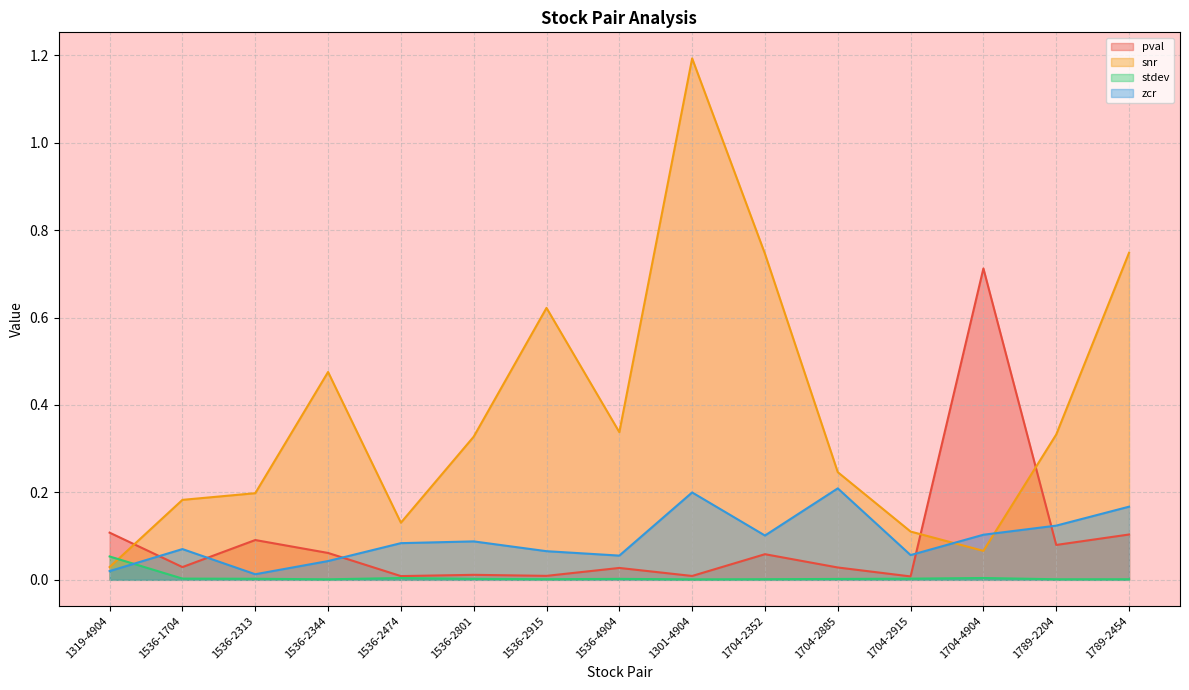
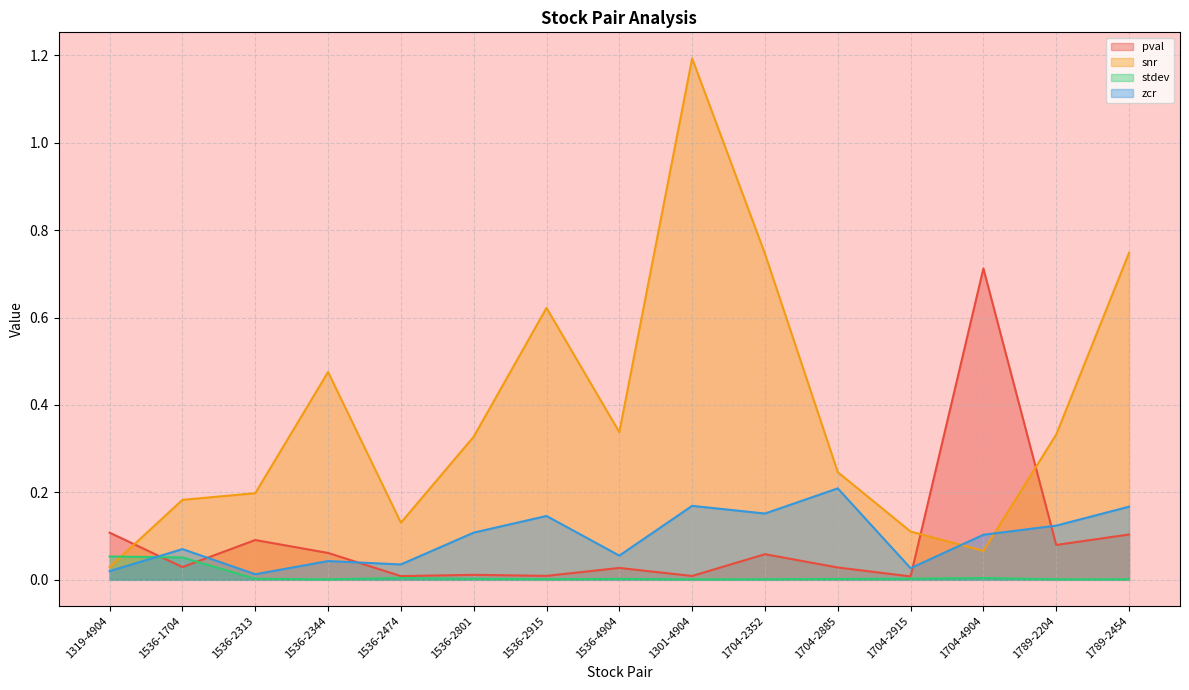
stdev, 1536-1704: 0.00 -> 0.05
zcr, 1536-2474: 0.08 -> 0.04
zcr, 1536-2801: 0.09 -> 0.11
zcr, 1536-2915: 0.07 -> 0.15
zcr, 1301-4904: 0.20 -> 0.17
zcr, 1704-2352: 0.10 -> 0.15
zcr, 1704-2915: 0.06 -> 0.03
